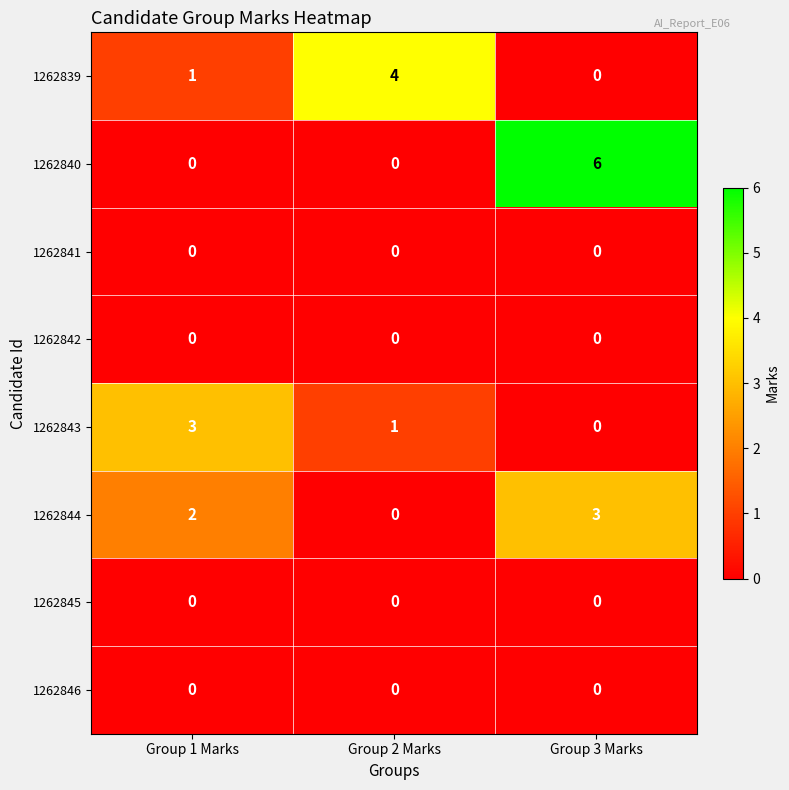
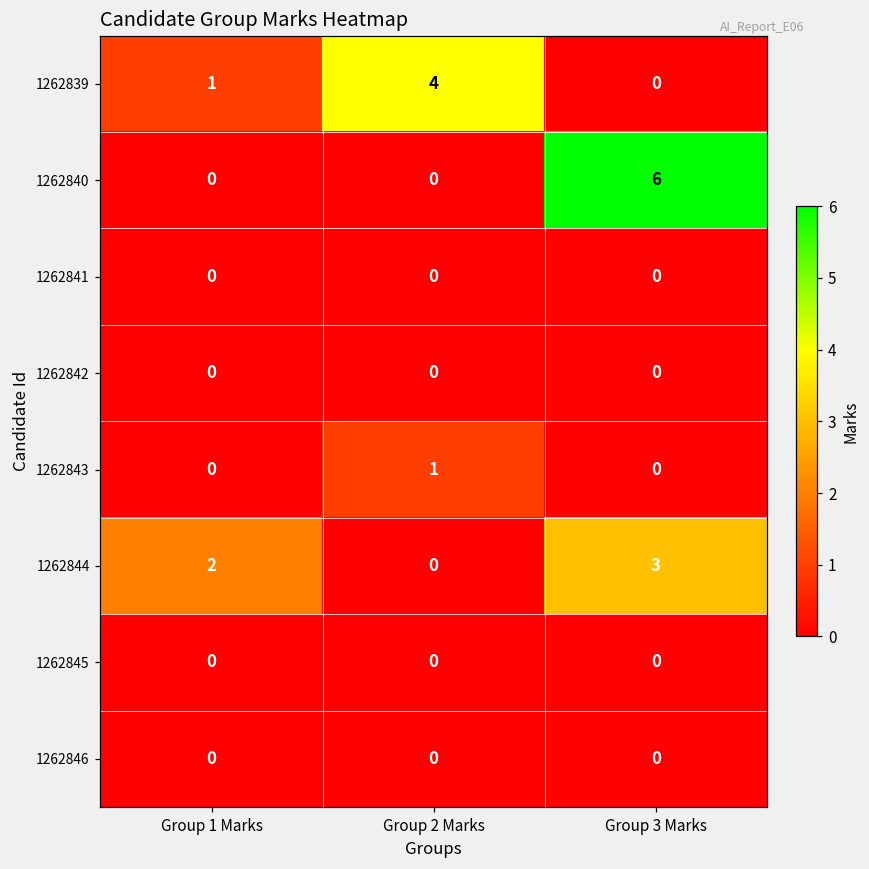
1262843, Group 1 Marks: 3 -> 0
